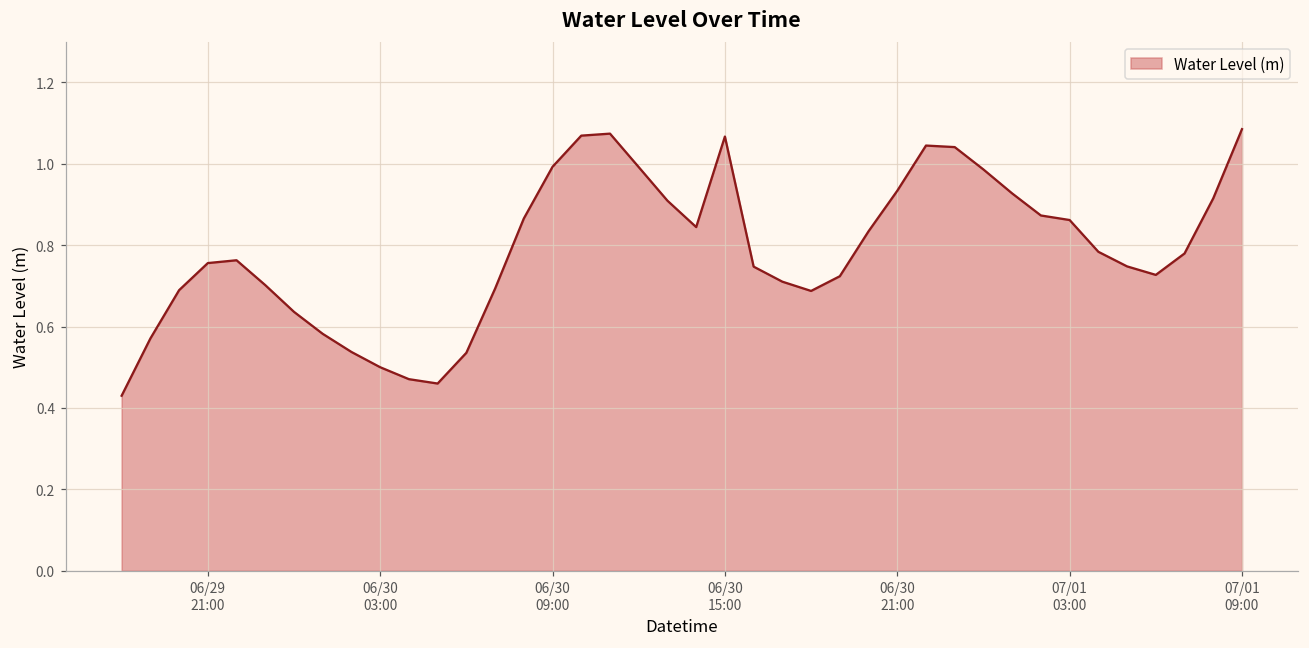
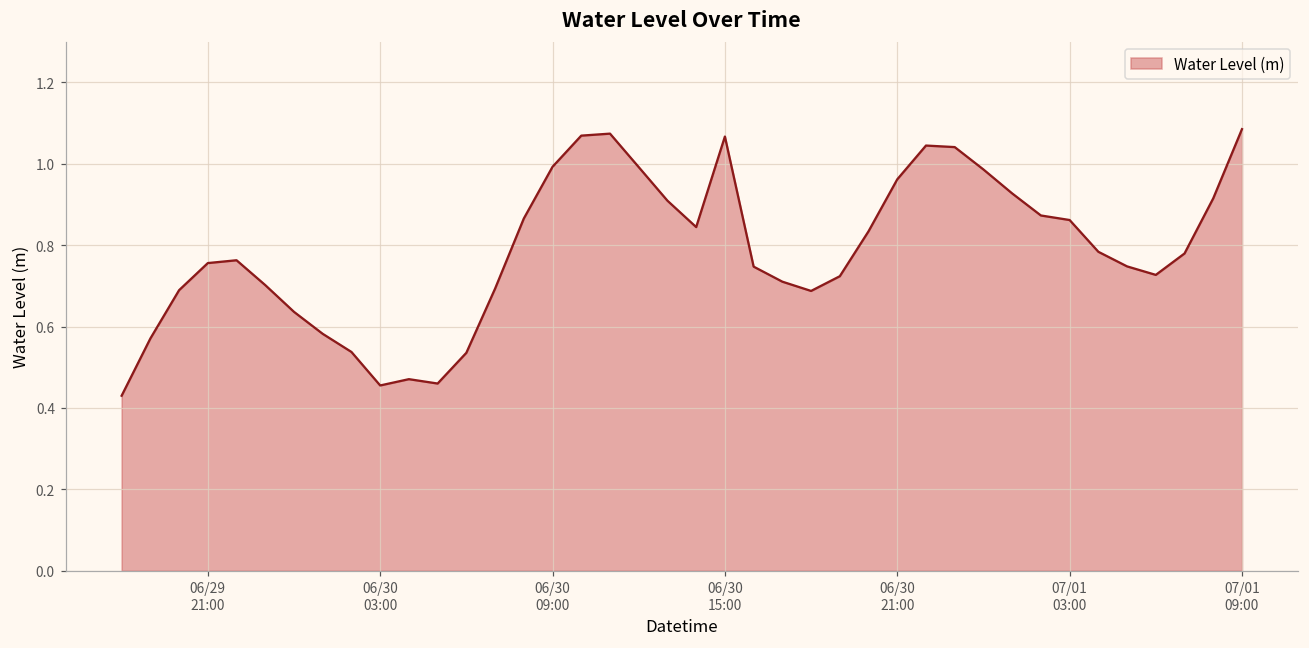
06/30 03:00: 0.50 -> 0.46
06/30 21:00: 0.93 -> 0.96
